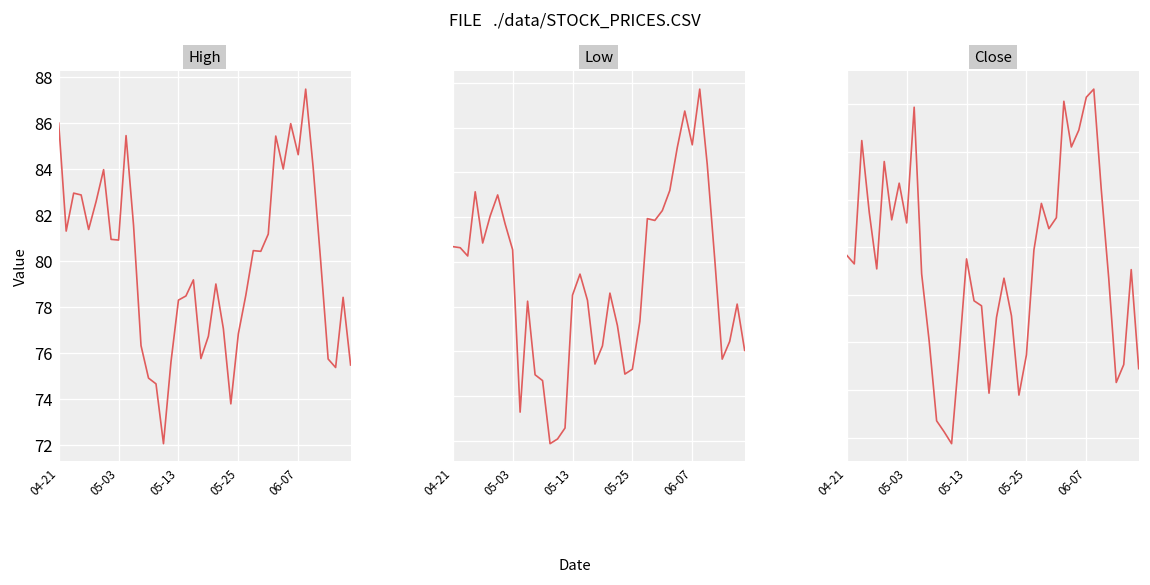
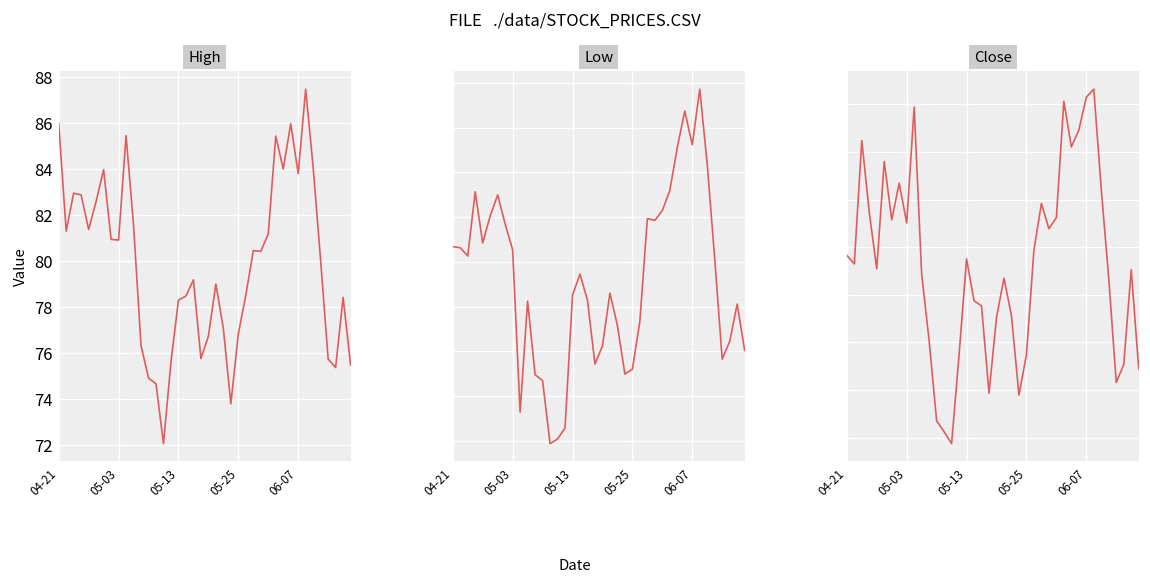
High, 06-07: 84.6 -> 83.8
